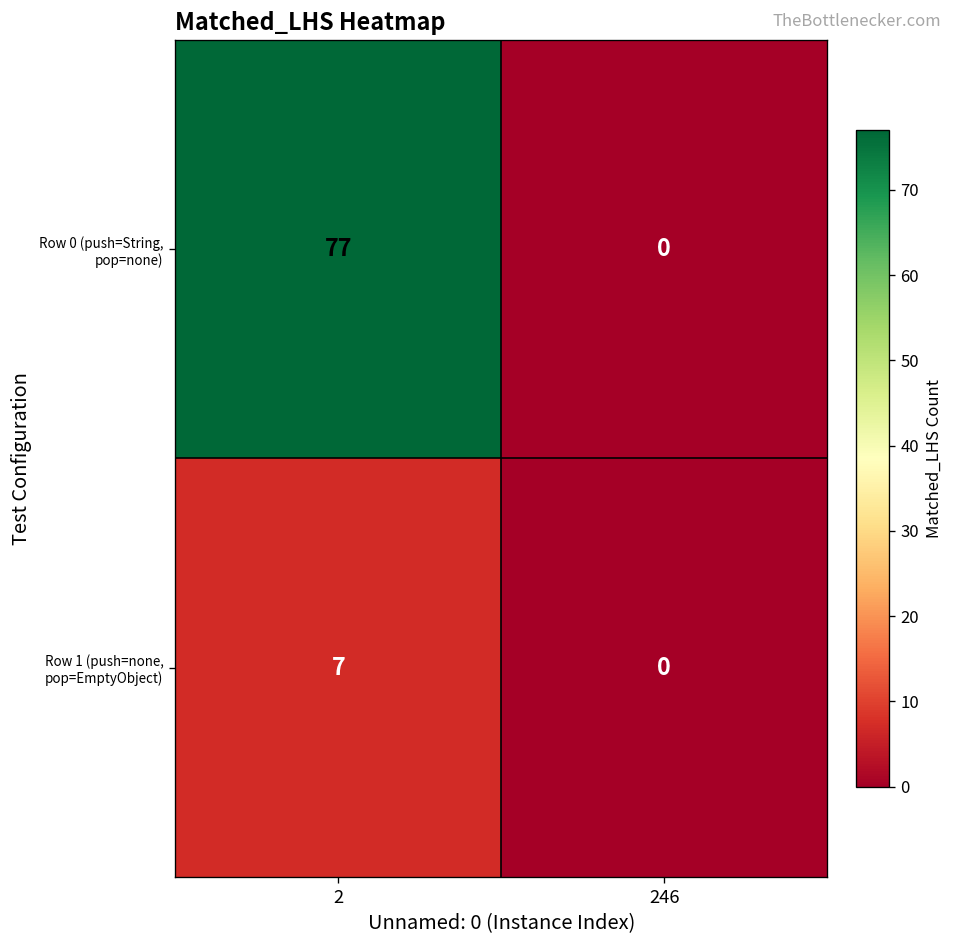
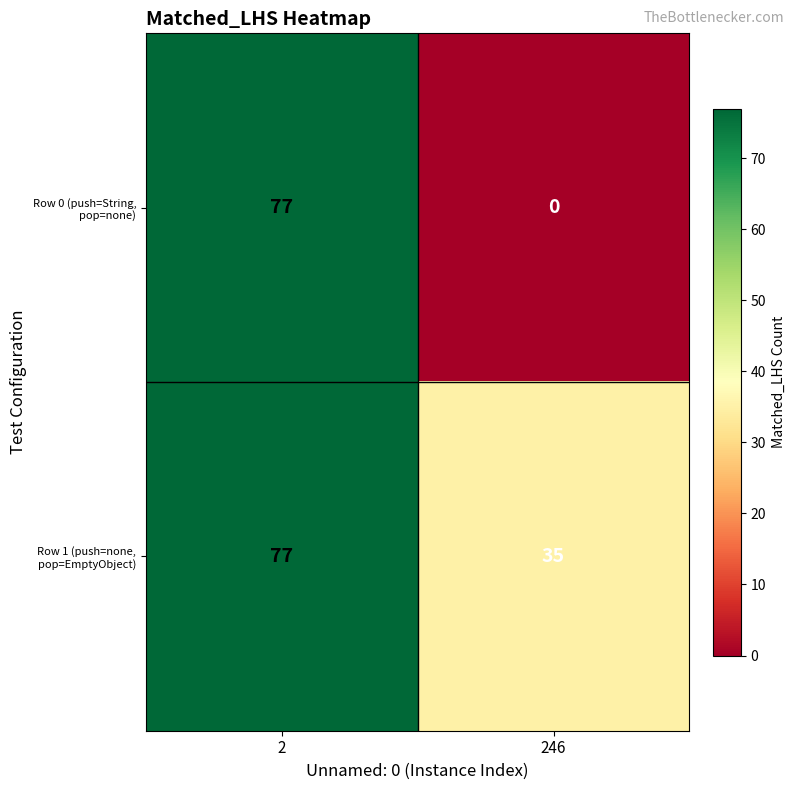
Row 1 (push=none, pop=EmptyObject), 2: 7 -> 77
Row 1 (push=none, pop=EmptyObject), 246: 0 -> 35
